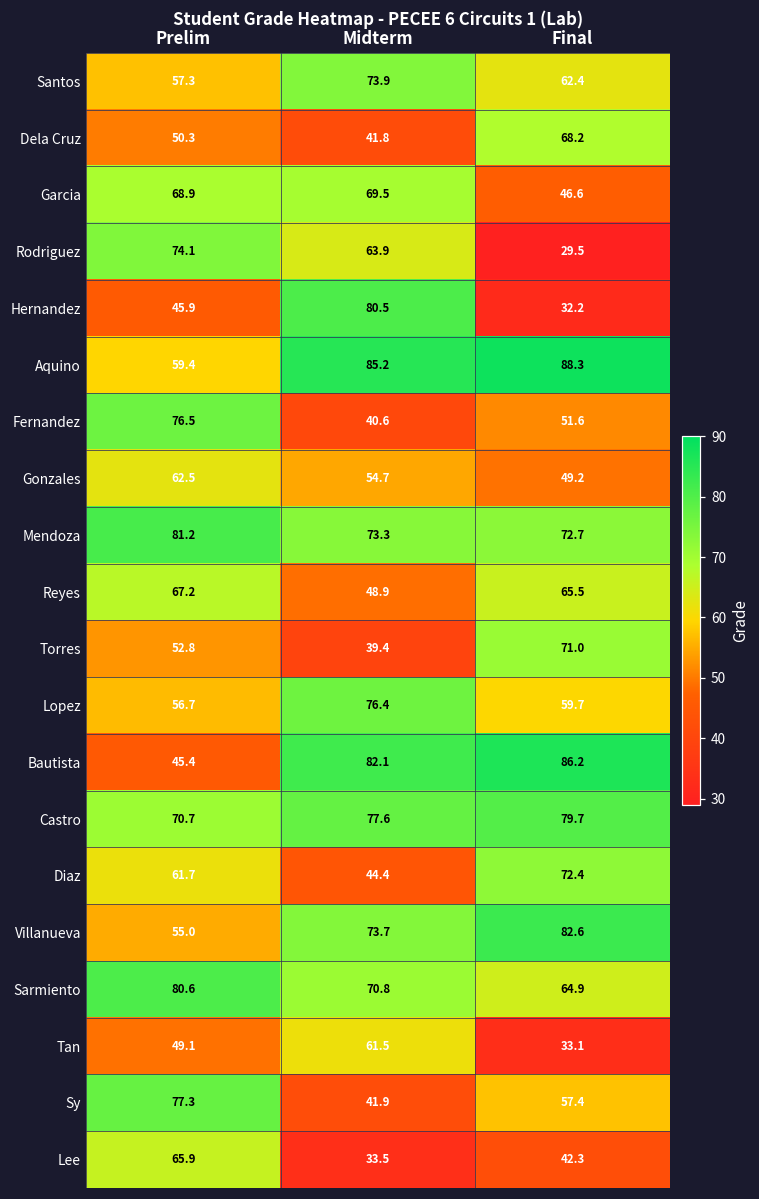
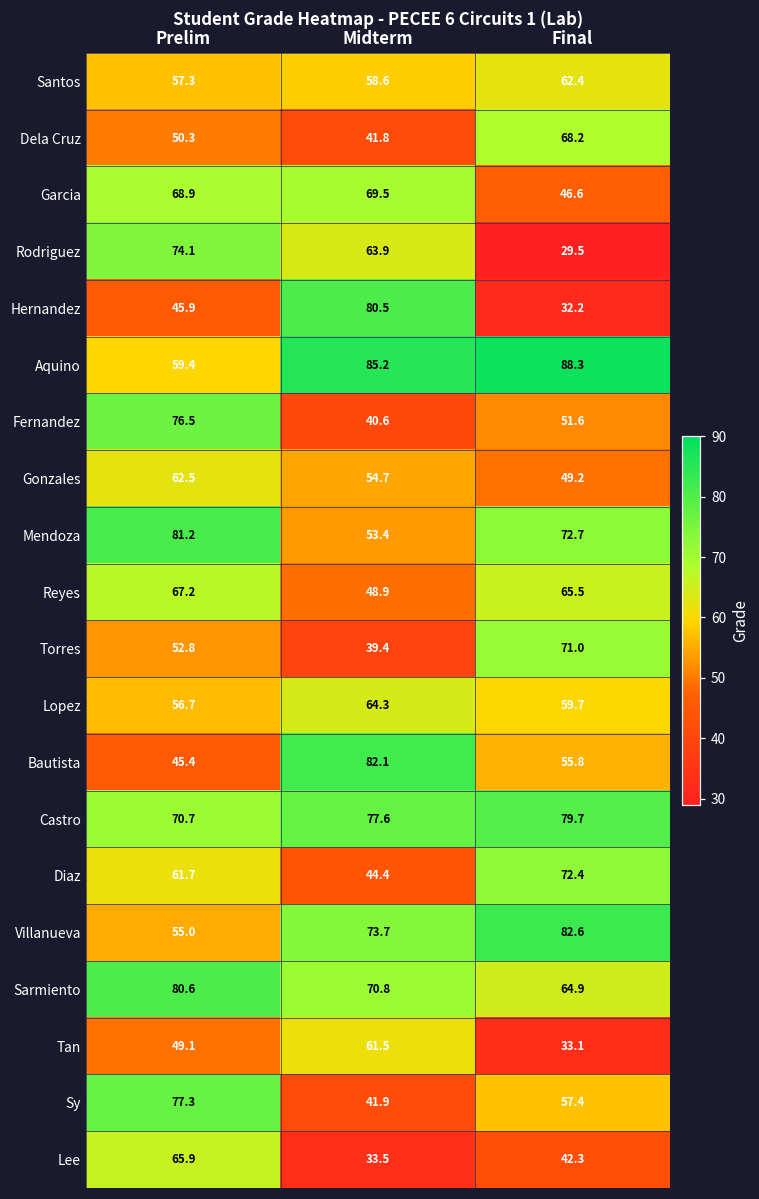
Santos, Midterm: 73.9 -> 58.6
Mendoza, Midterm: 73.3 -> 53.4
Lopez, Midterm: 76.4 -> 64.3
Bautista, Final: 86.2 -> 55.8
